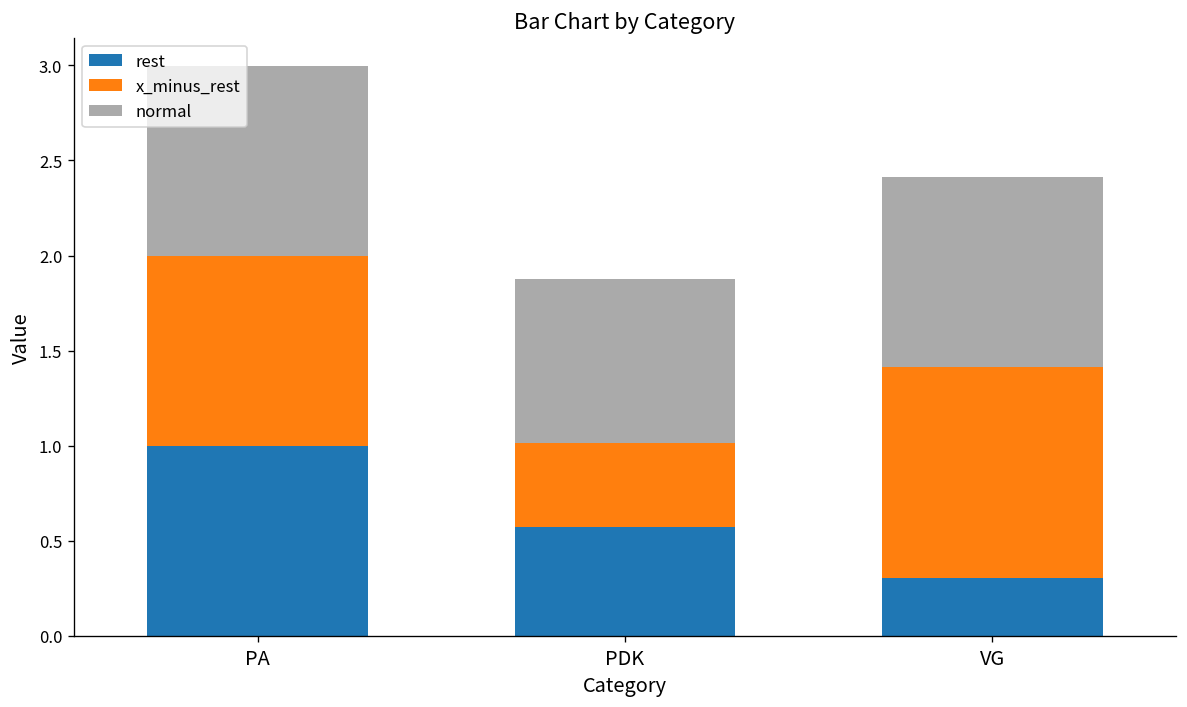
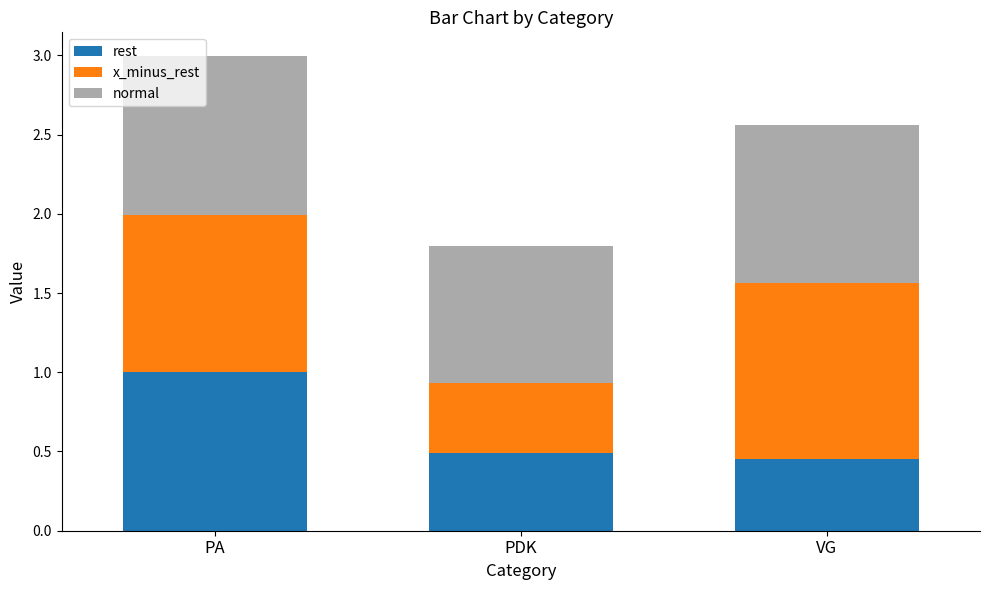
rest, PDK: 0.57 -> 0.49
rest, VG: 0.30 -> 0.45
